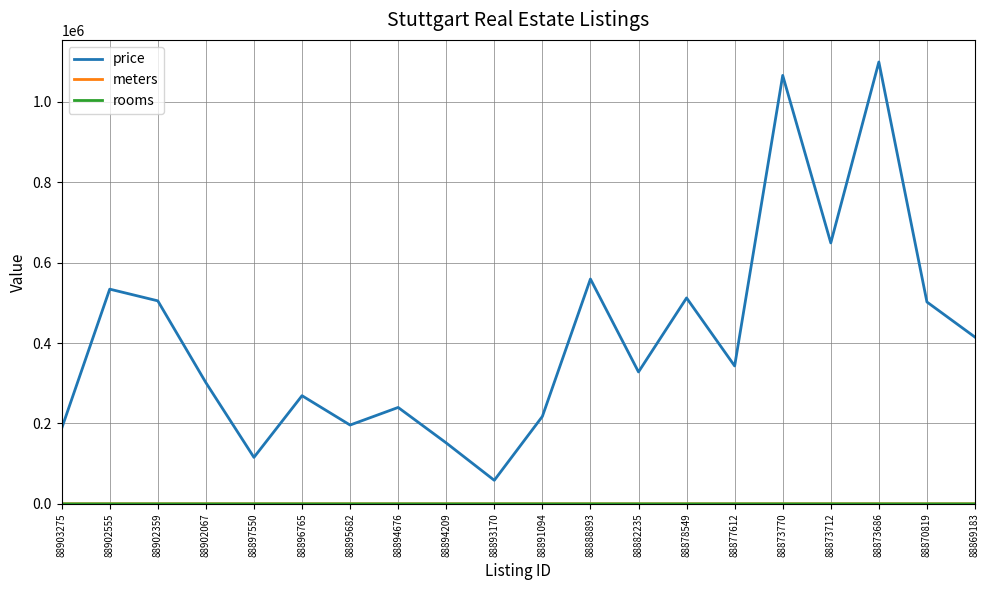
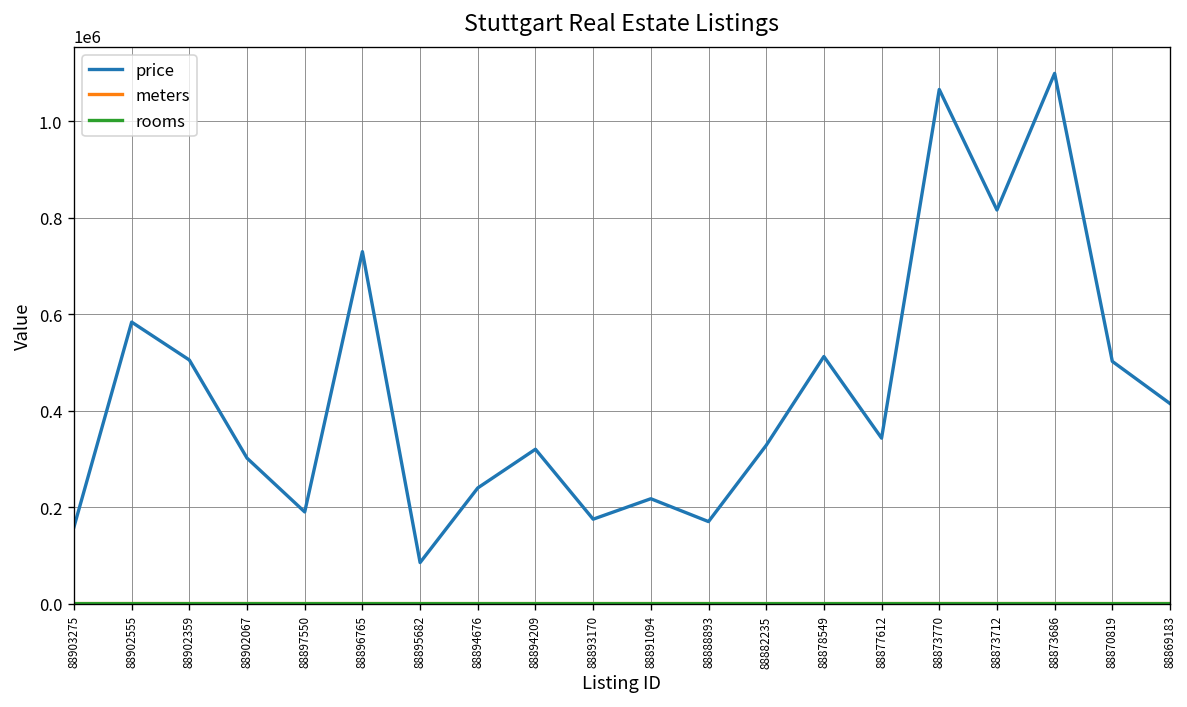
price, 88903275: 190000 -> 160000
price, 88902555: 530000 -> 580000
price, 88897550: 120000 -> 190000
price, 88896765: 270000 -> 730000
price, 88895682: 200000 -> 90000
price, 88894209: 150000 -> 320000
price, 88893170: 60000 -> 180000
price, 88888893: 560000 -> 170000
price, 88873712: 650000 -> 820000
